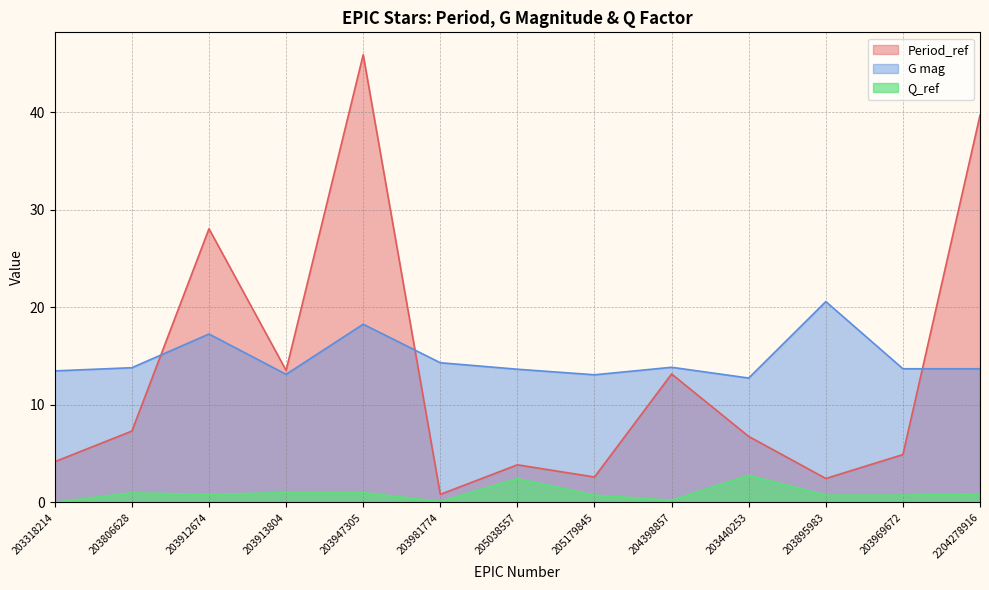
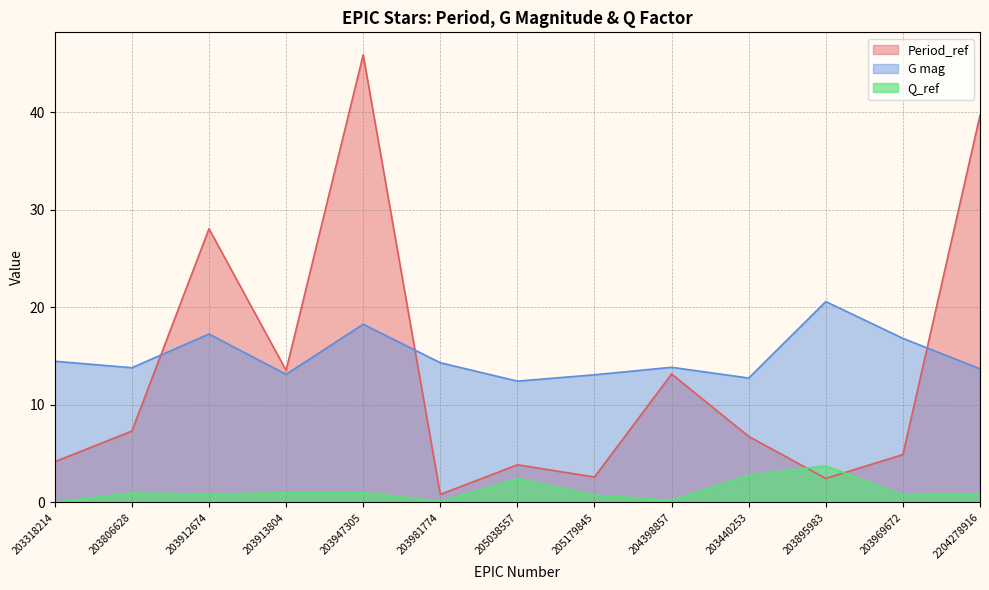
G mag, 203318214: 13 -> 14
G mag, 205038557: 14 -> 12
Q_ref, 203895983: 1 -> 4
G mag, 203969672: 14 -> 17
